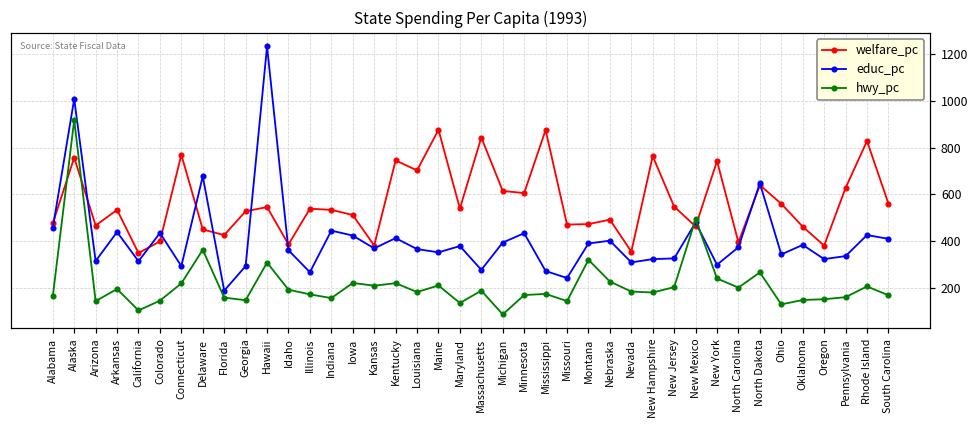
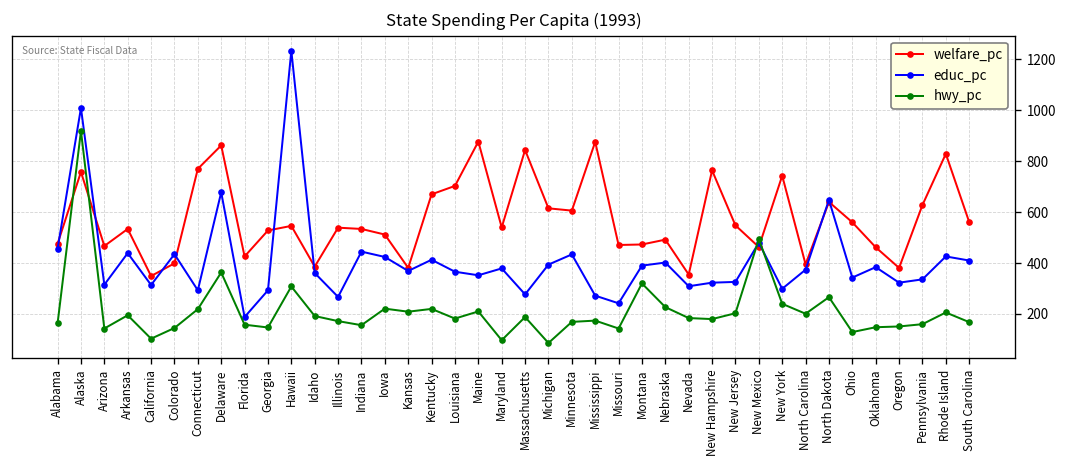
welfare_pc, Delaware: 450 -> 860
welfare_pc, Kentucky: 750 -> 670
hwy_pc, Maryland: 140 -> 100
